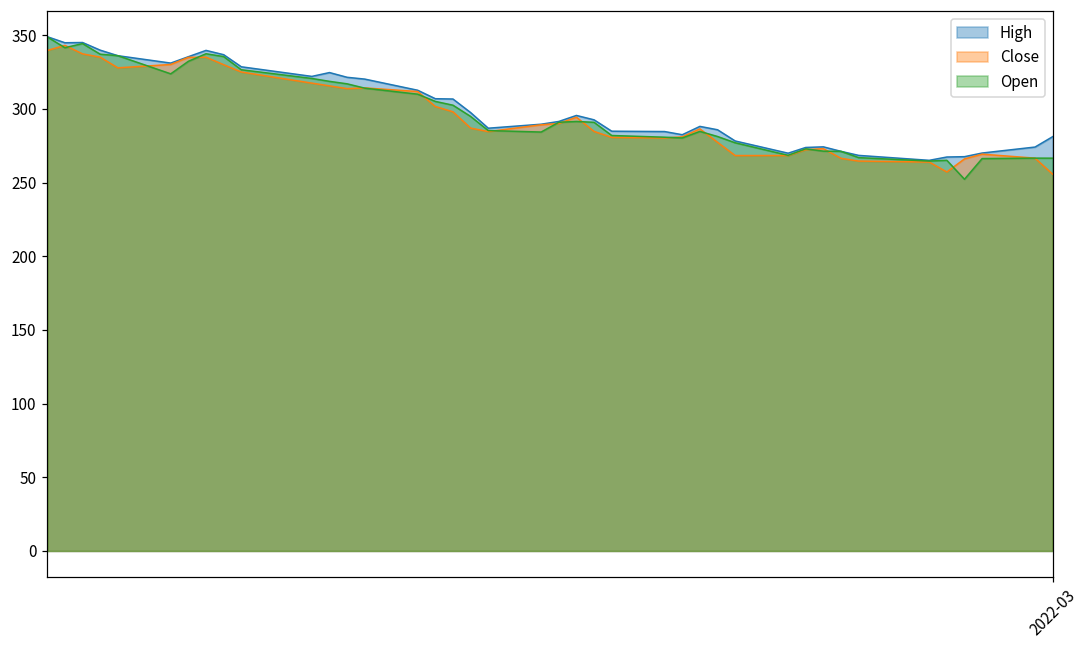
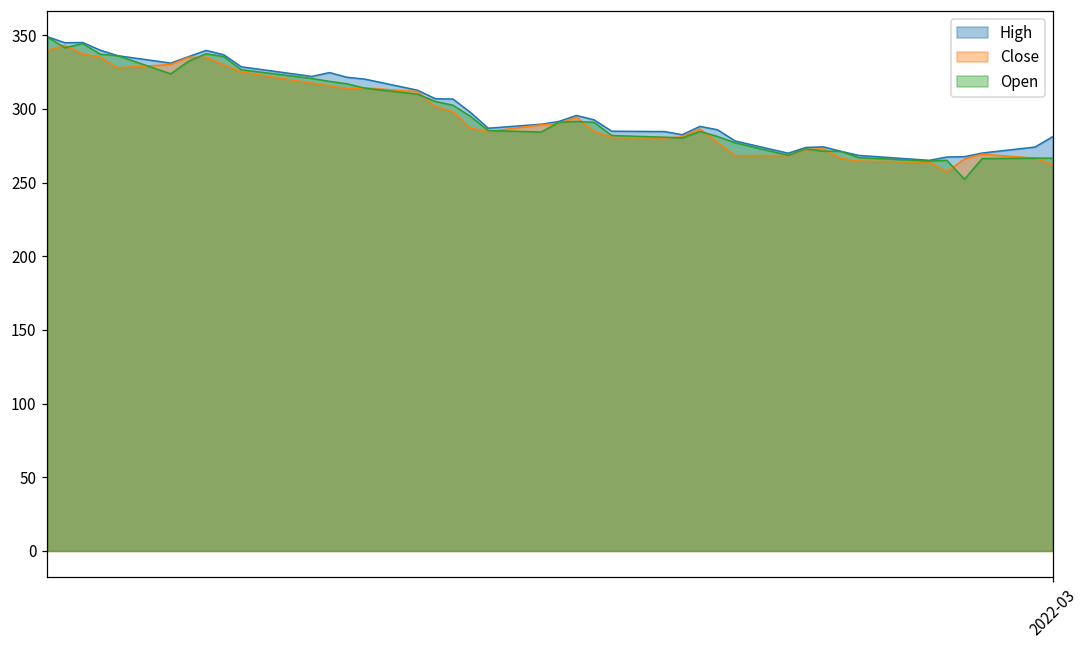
Close, 2022-03: 256 -> 262
